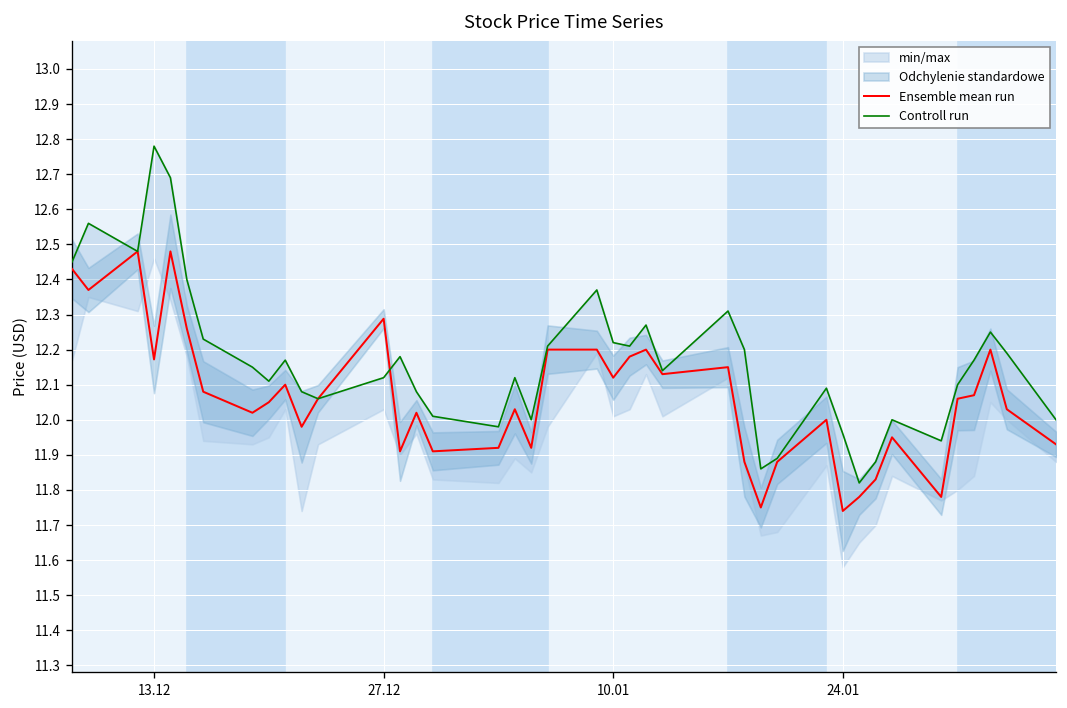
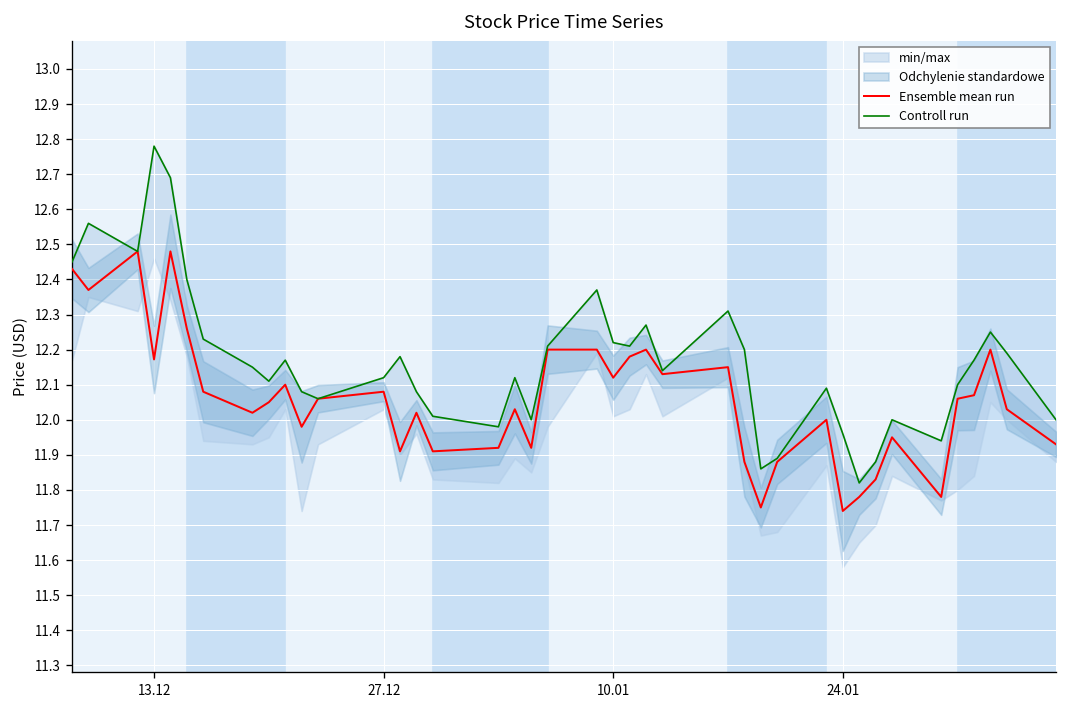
Ensemble mean run, 27.12: 12.29 -> 12.08
